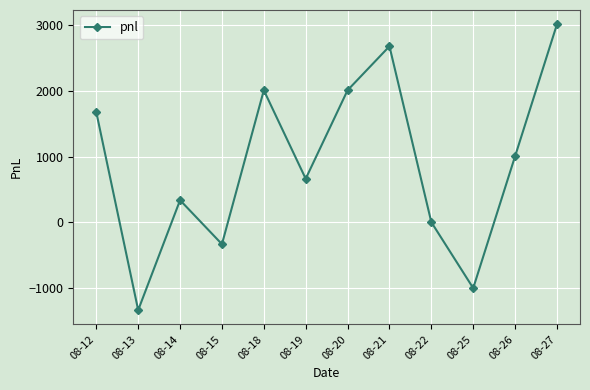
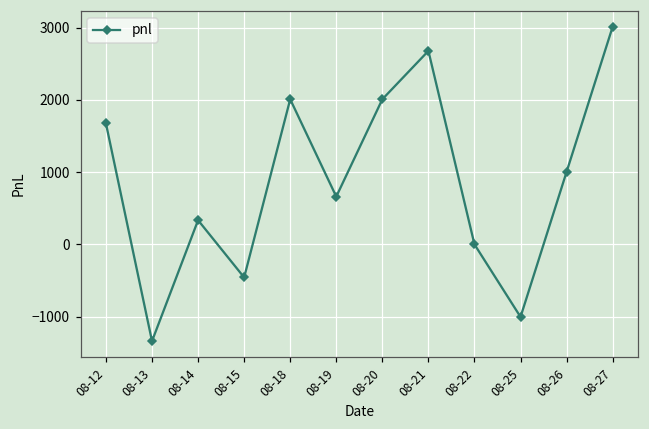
08-15: -300 -> -500
